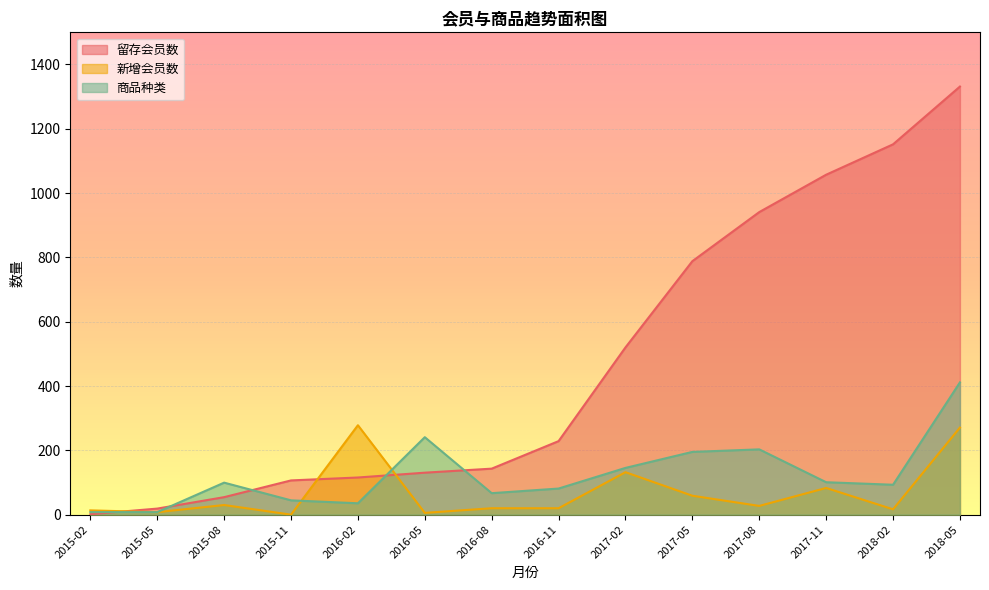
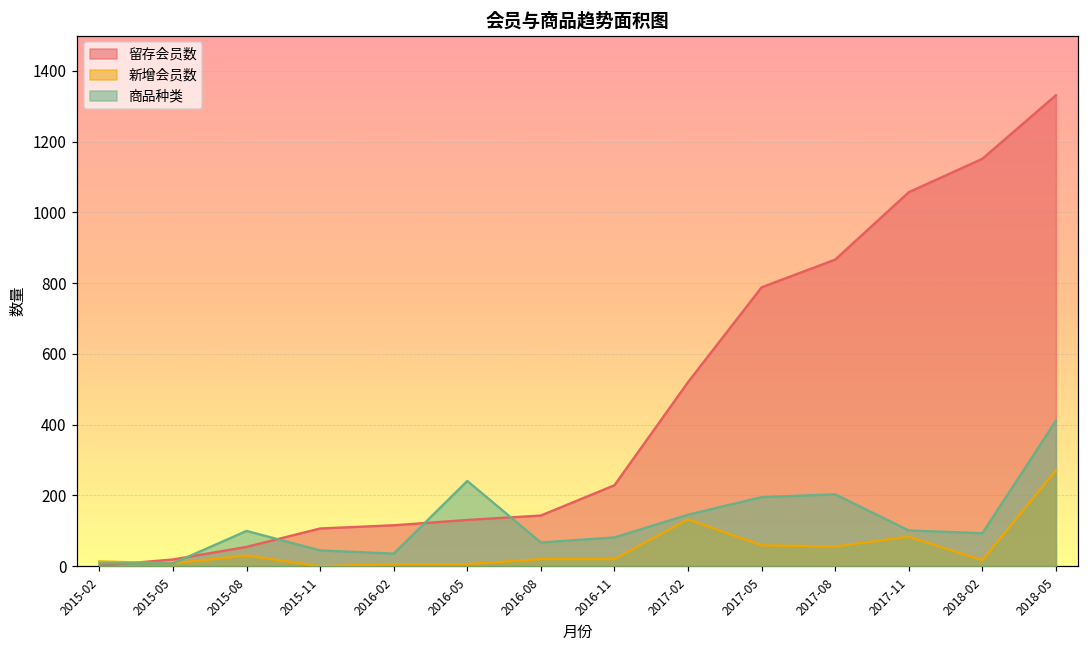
新增会员数, 2016-02: 280 -> 10
留存会员数, 2017-08: 940 -> 870
新增会员数, 2017-08: 30 -> 60
